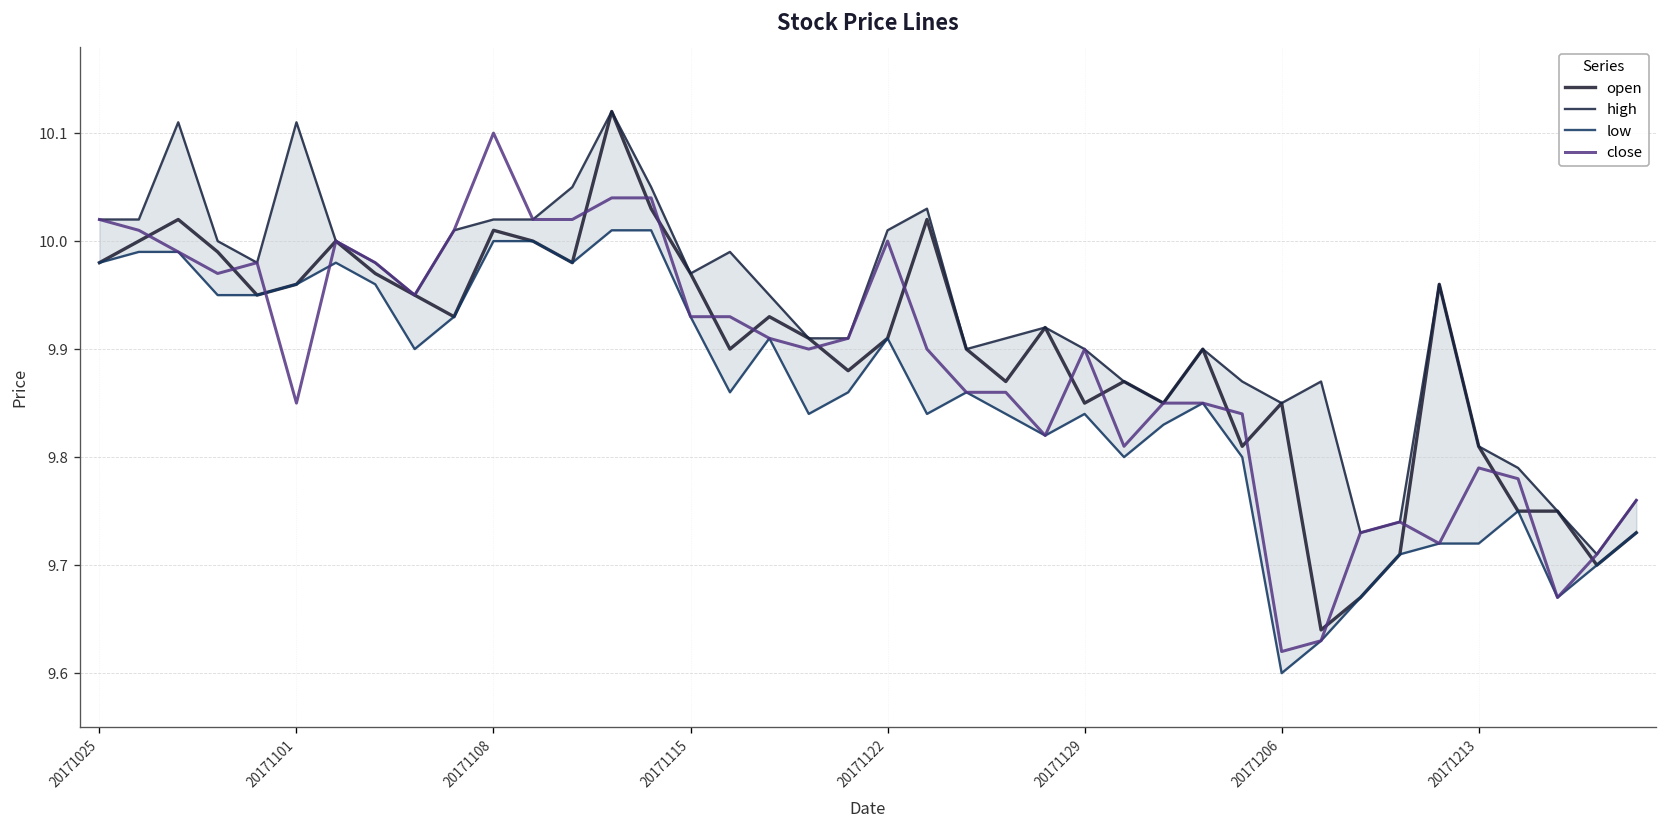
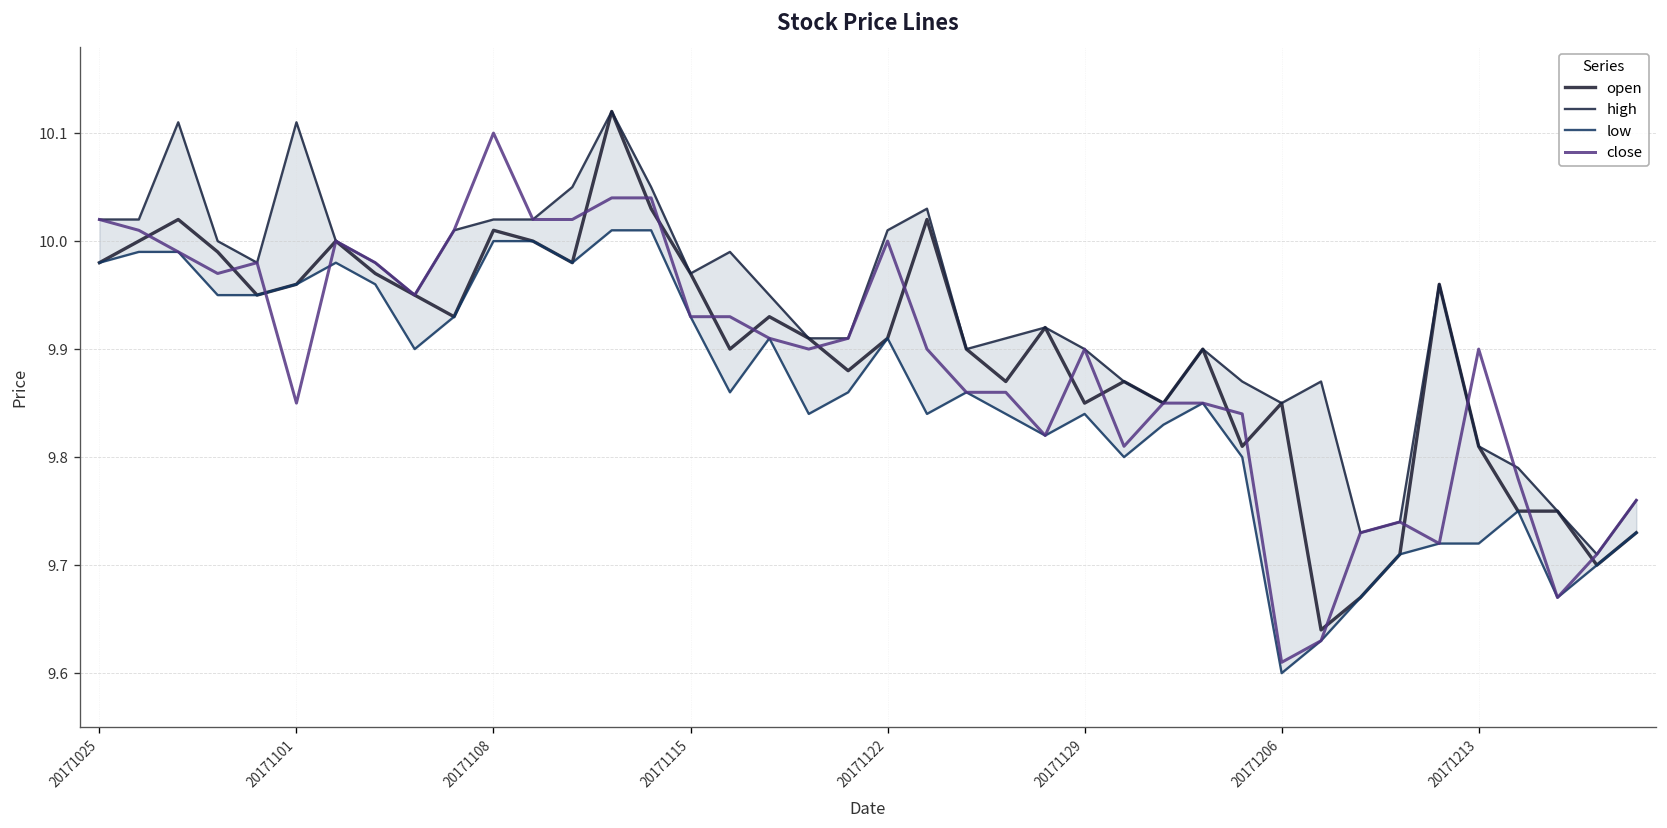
close, 20171206: 9.62 -> 9.61
close, 20171213: 9.79 -> 9.90
